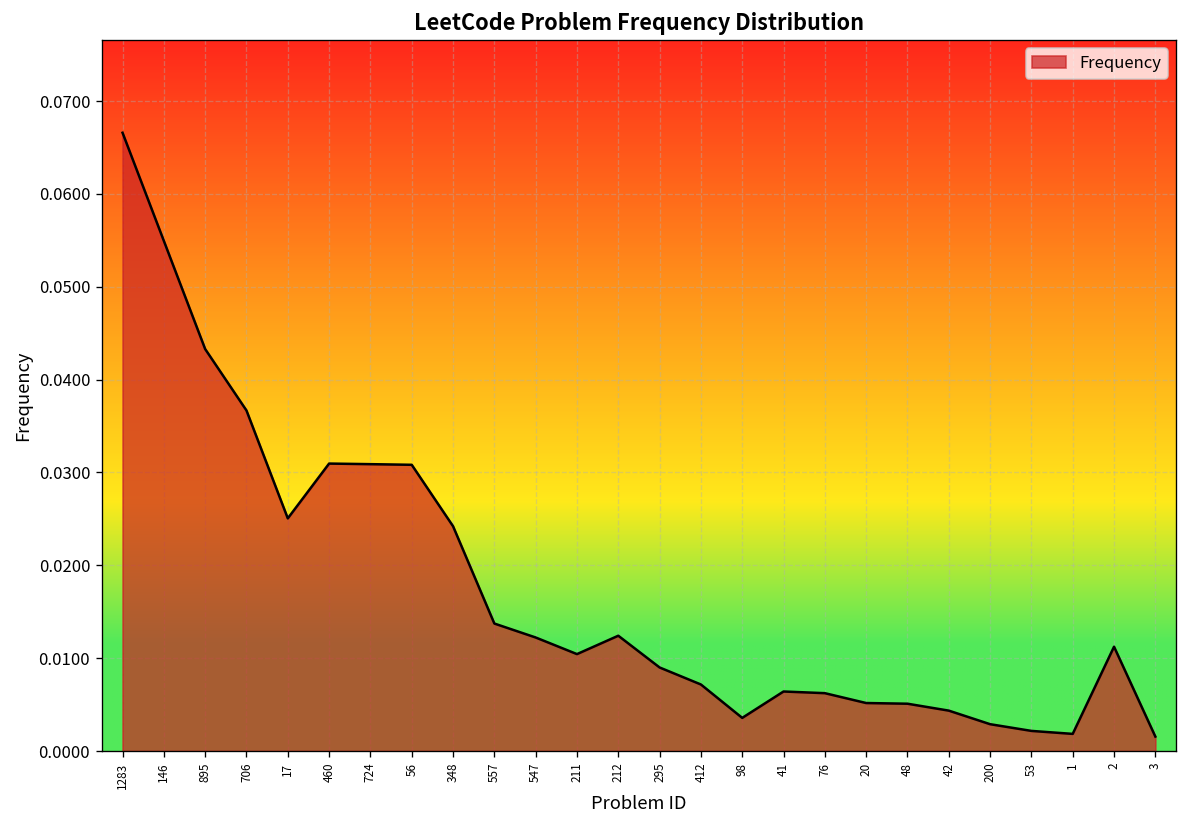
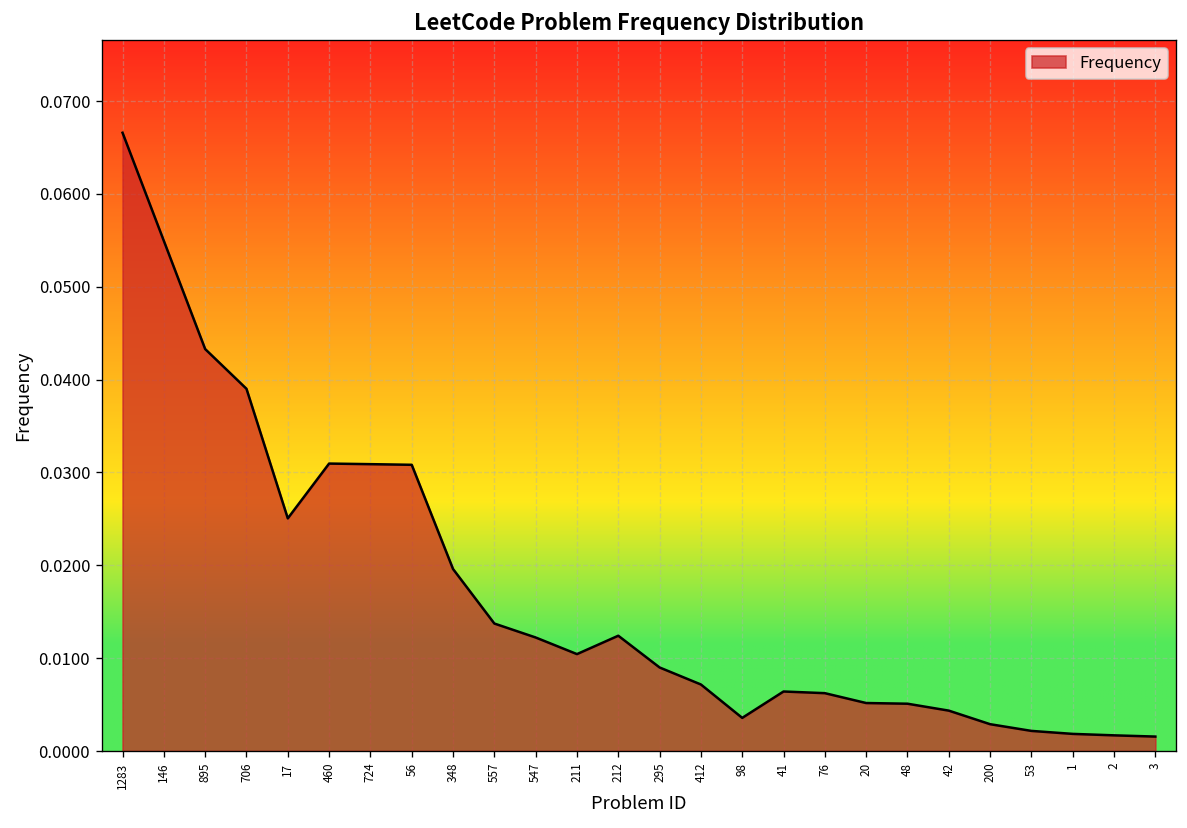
706: 0.037 -> 0.039
348: 0.024 -> 0.020
2: 0.011 -> 0.002
